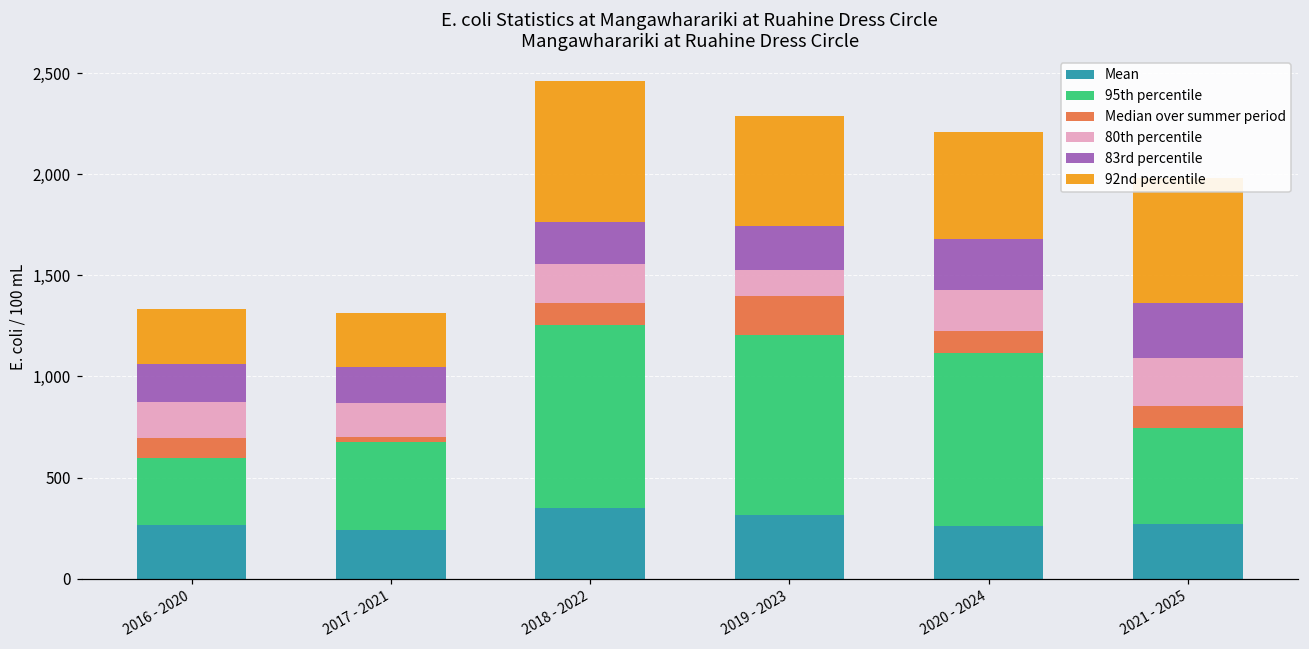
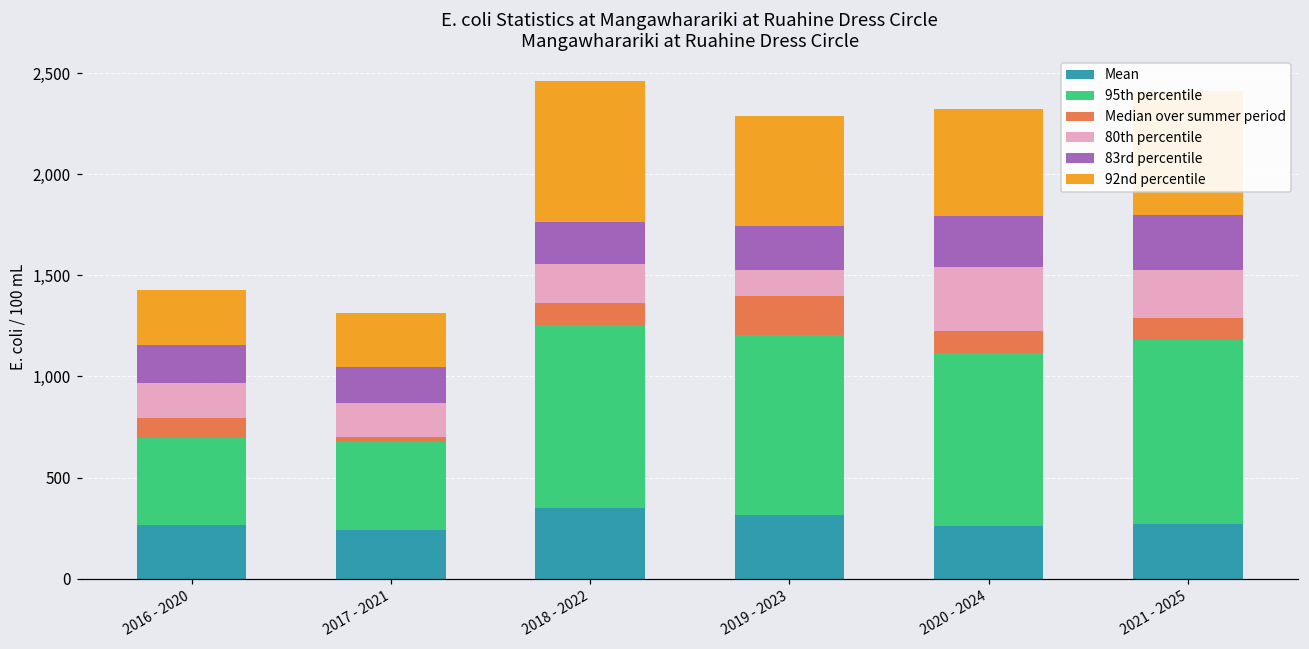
95th percentile, 2016 - 2020: 330 -> 430
80th percentile, 2020 - 2024: 200 -> 320
95th percentile, 2021 - 2025: 470 -> 910
